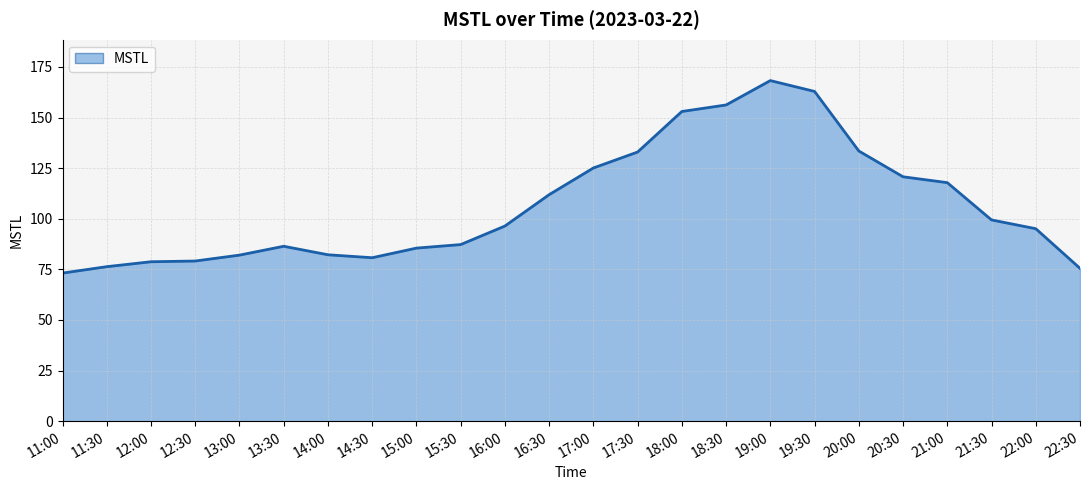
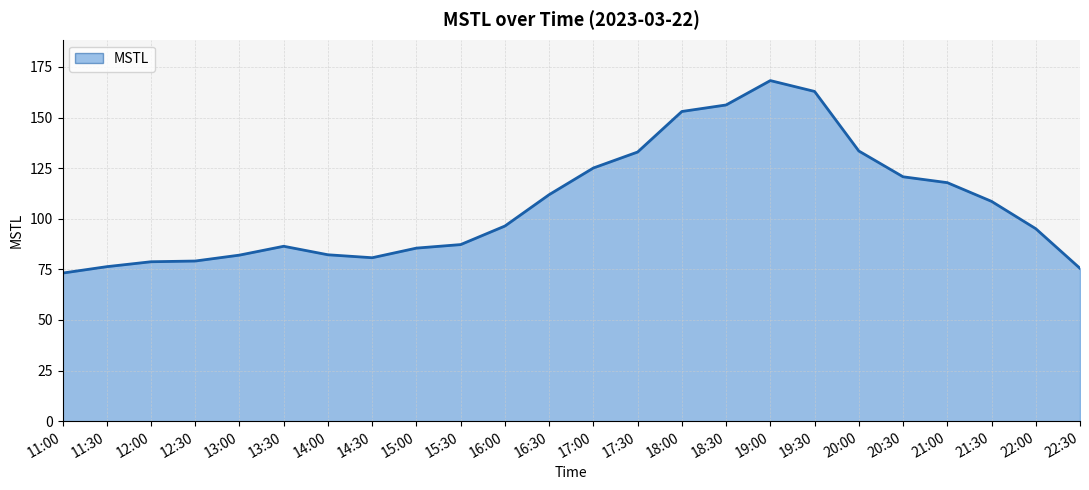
21:30: 99 -> 109
